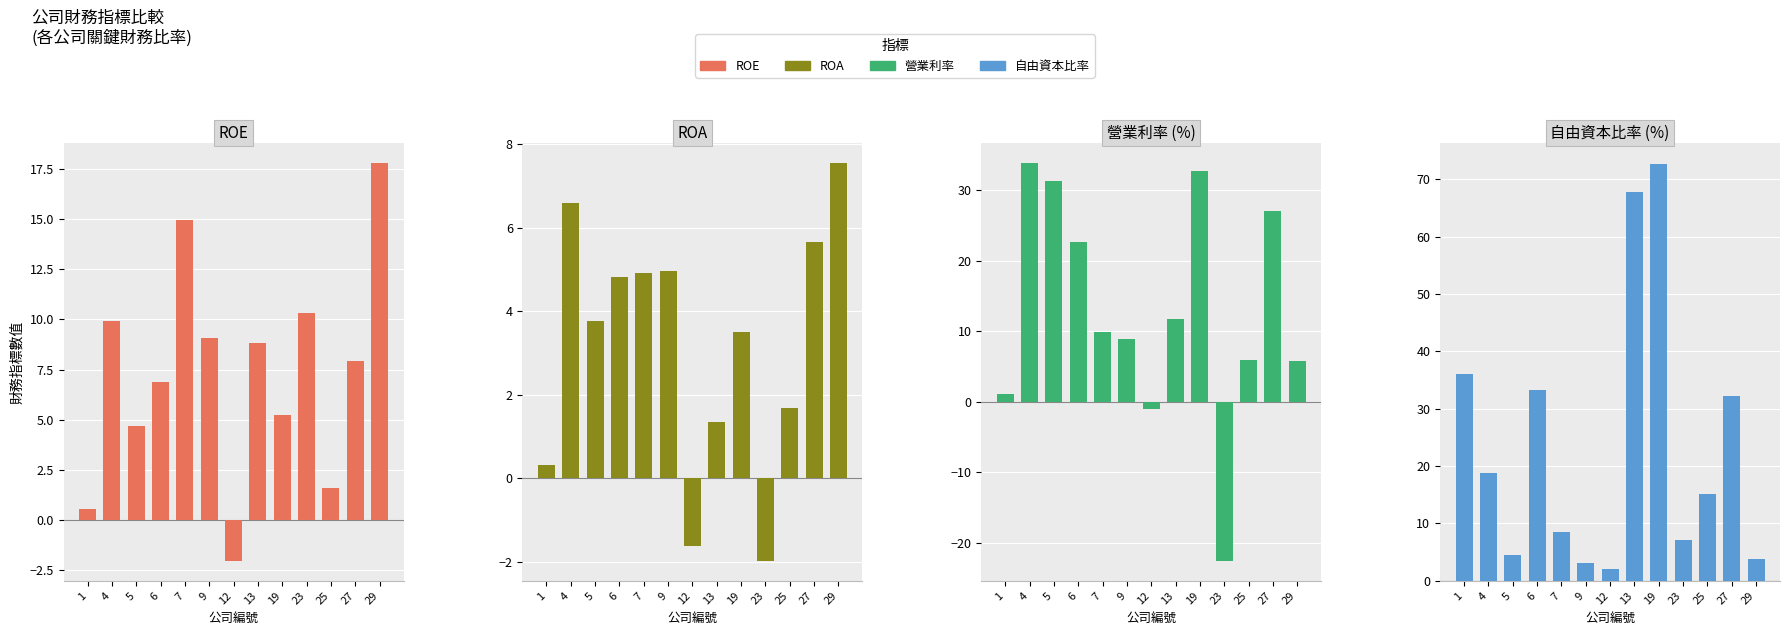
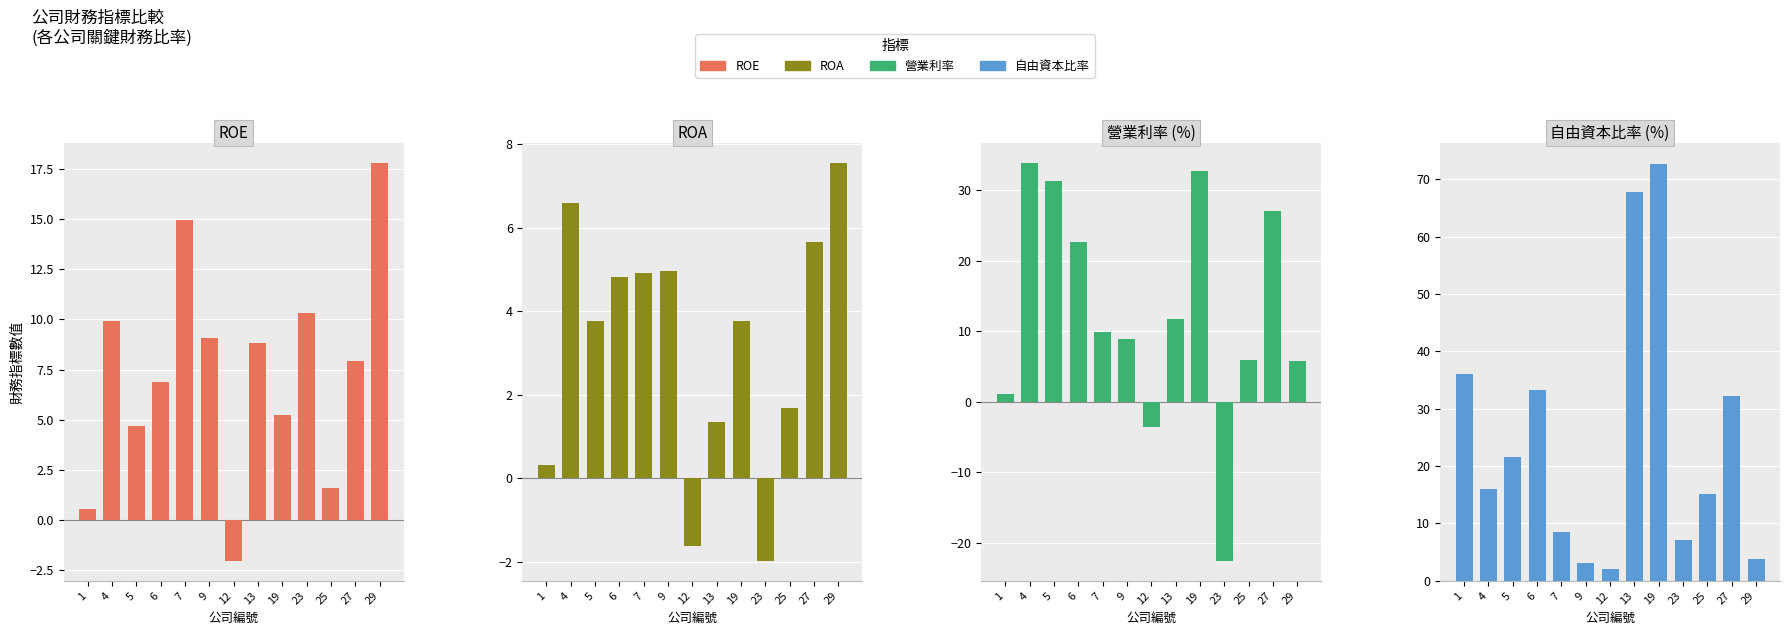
ROA, 19: 3.5 -> 3.8
營業利率 (%), 12: -1 -> -4
自由資本比率 (%), 4: 19 -> 16
自由資本比率 (%), 5: 5 -> 22
